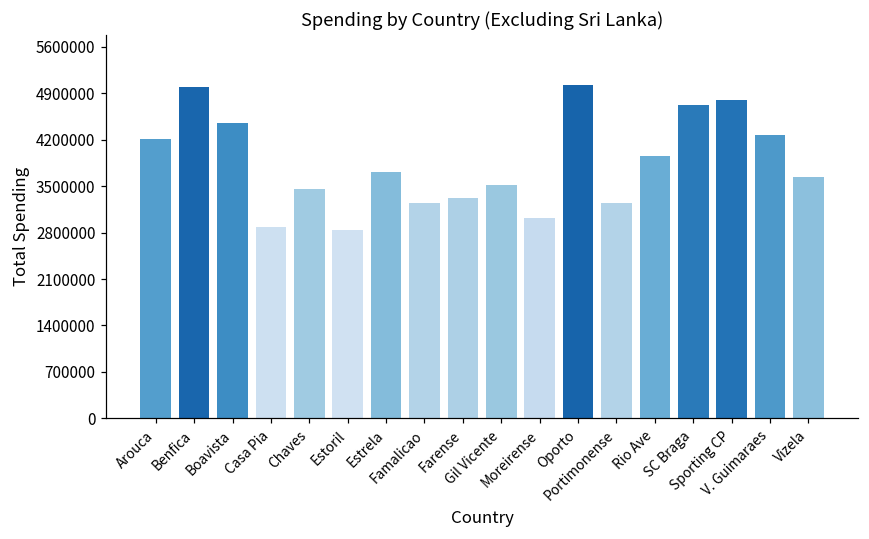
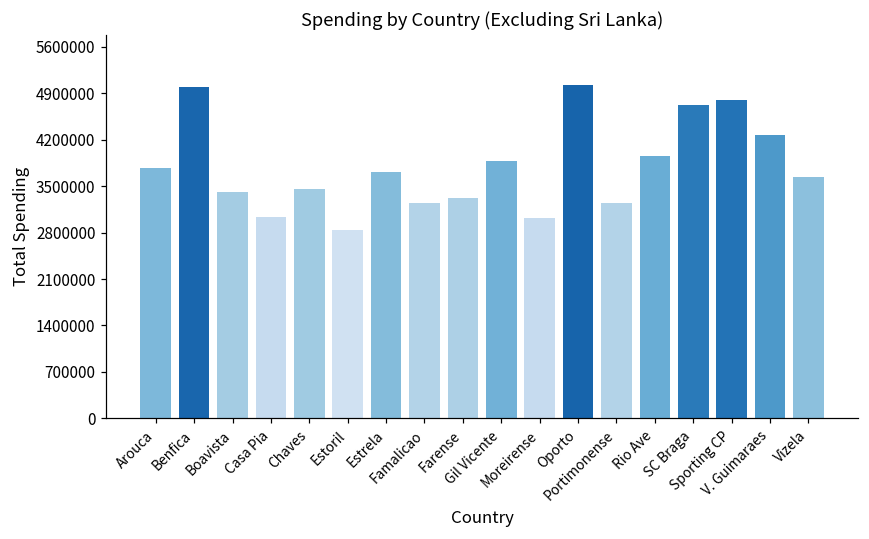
Arouca: 4200000 -> 3800000
Boavista: 4500000 -> 3400000
Casa Pia: 2900000 -> 3000000
Gil Vicente: 3500000 -> 3900000
